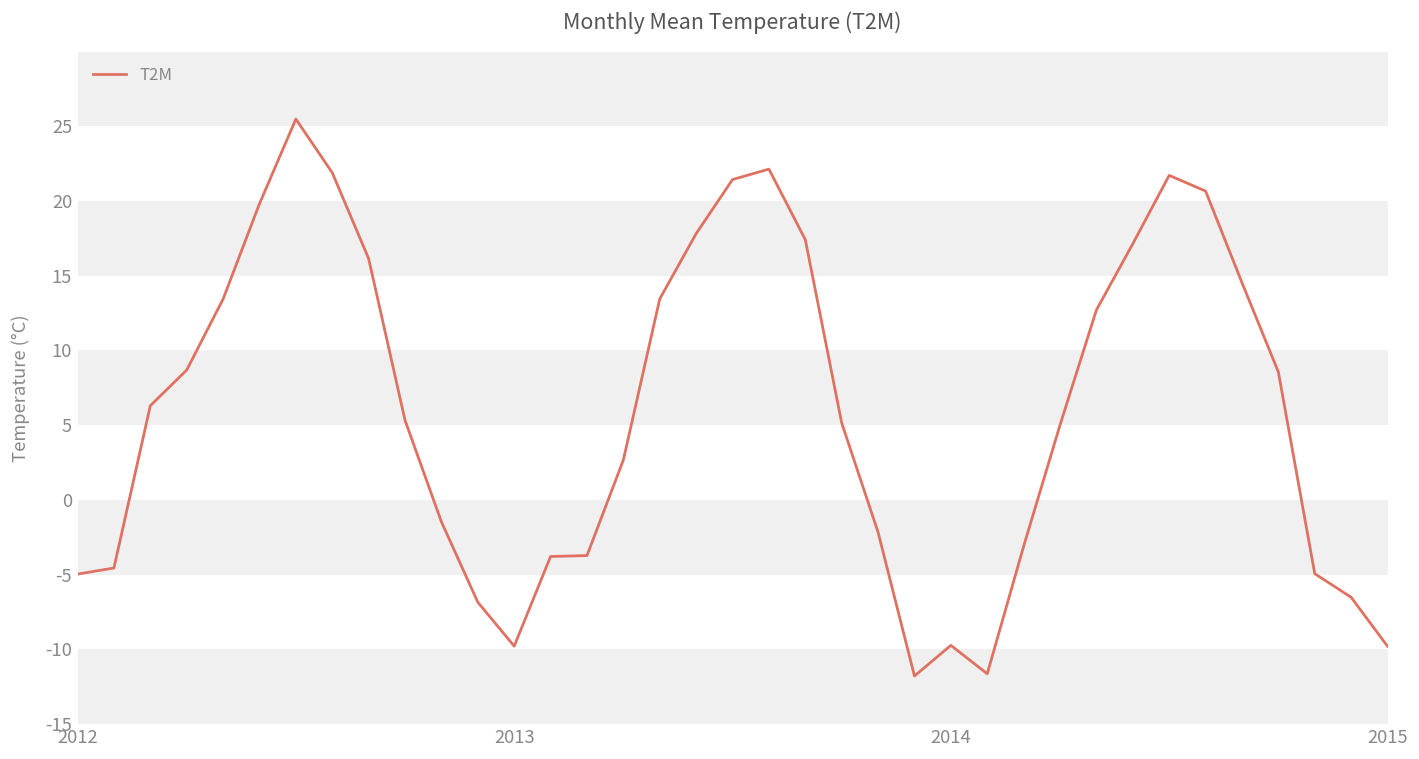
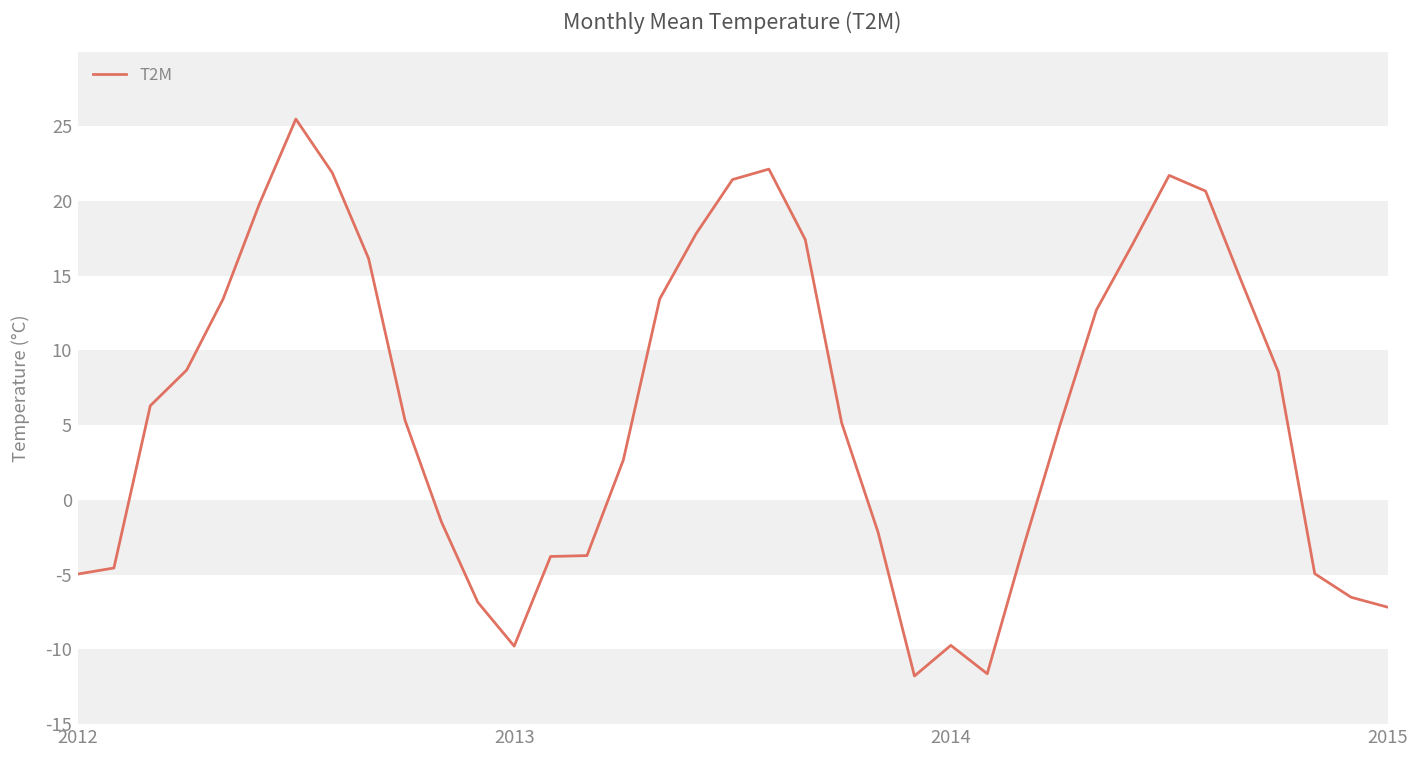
2015: -9.8 -> -7.2
